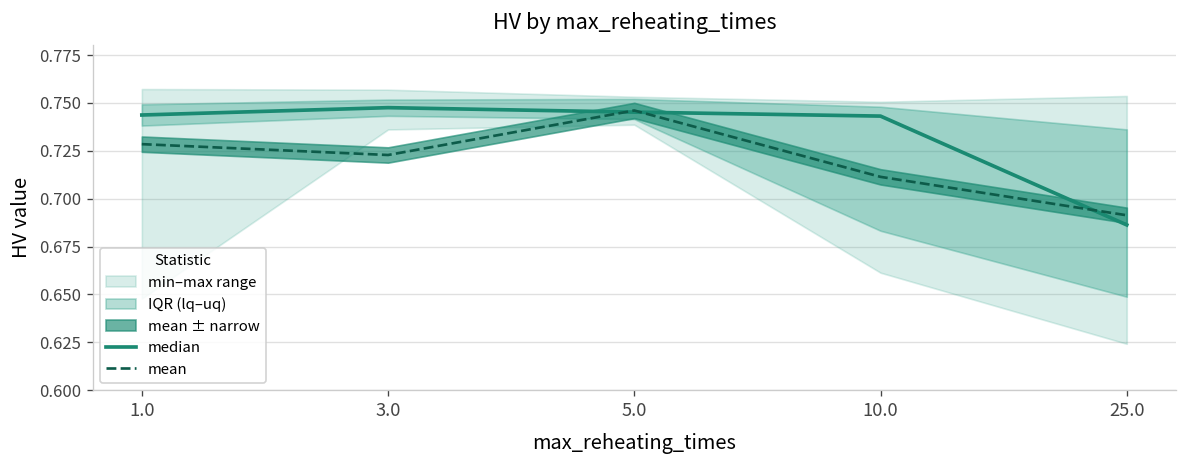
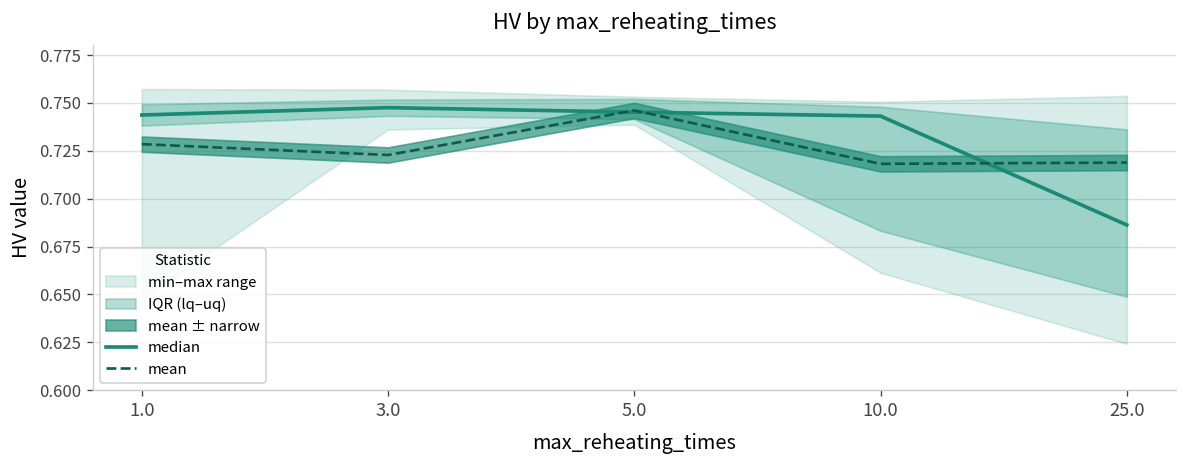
mean, 10.0: 0.711 -> 0.718
mean, 25.0: 0.691 -> 0.719
